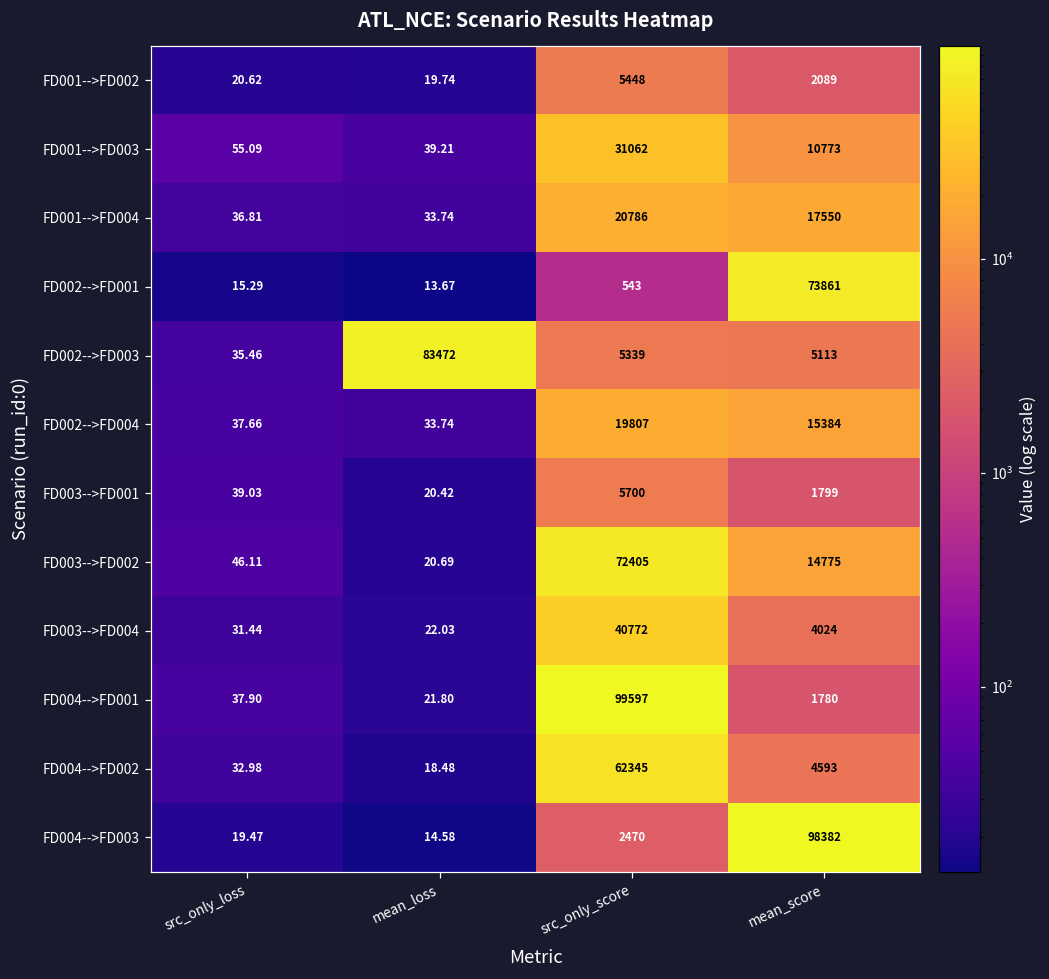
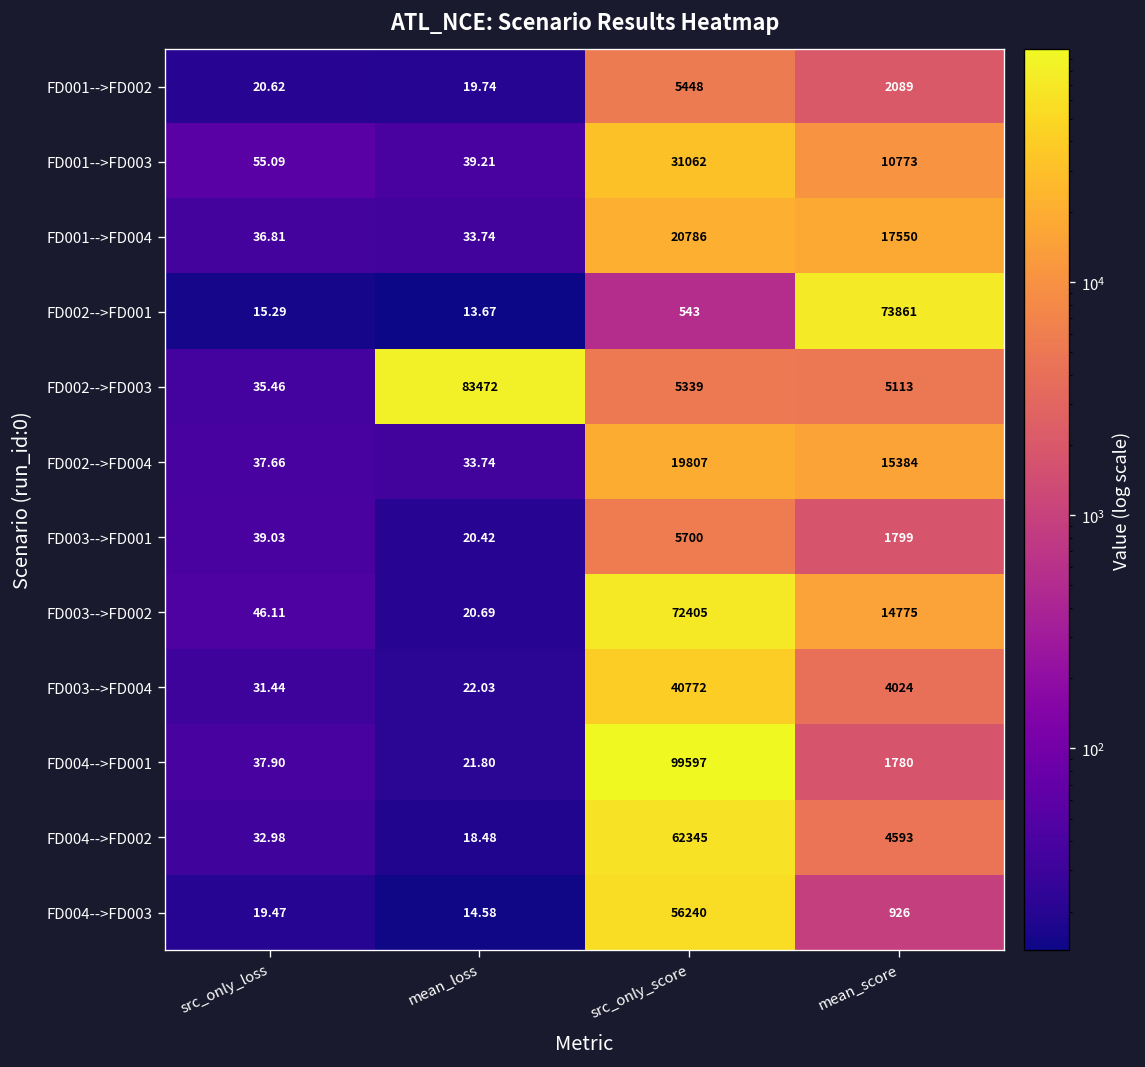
FD004-->FD003, src_only_score: 2470 -> 56240
FD004-->FD003, mean_score: 98382 -> 926
